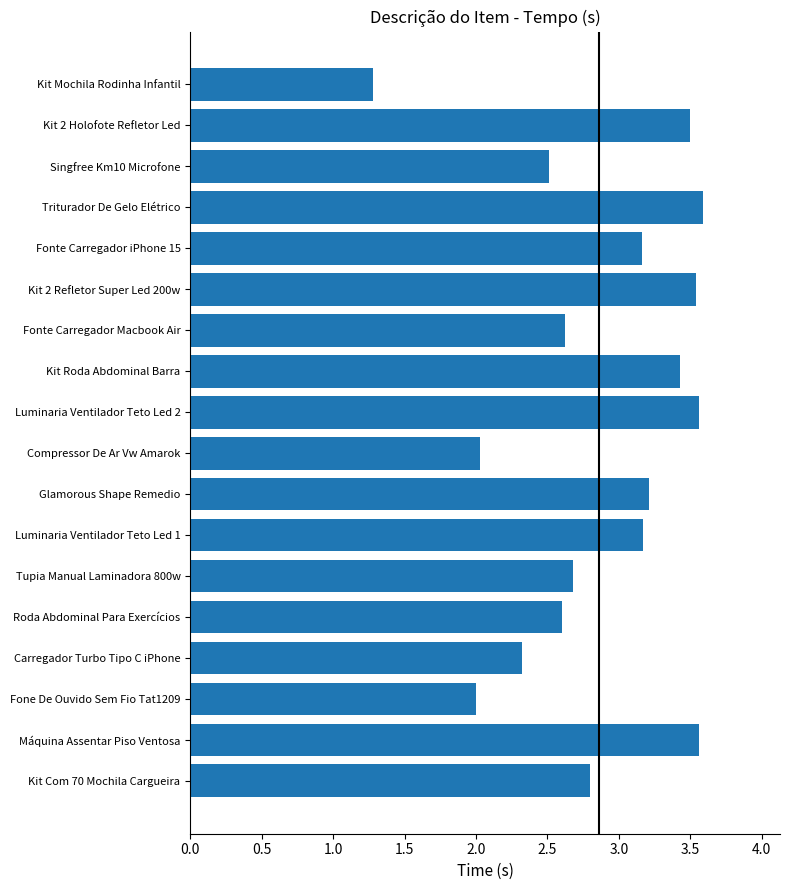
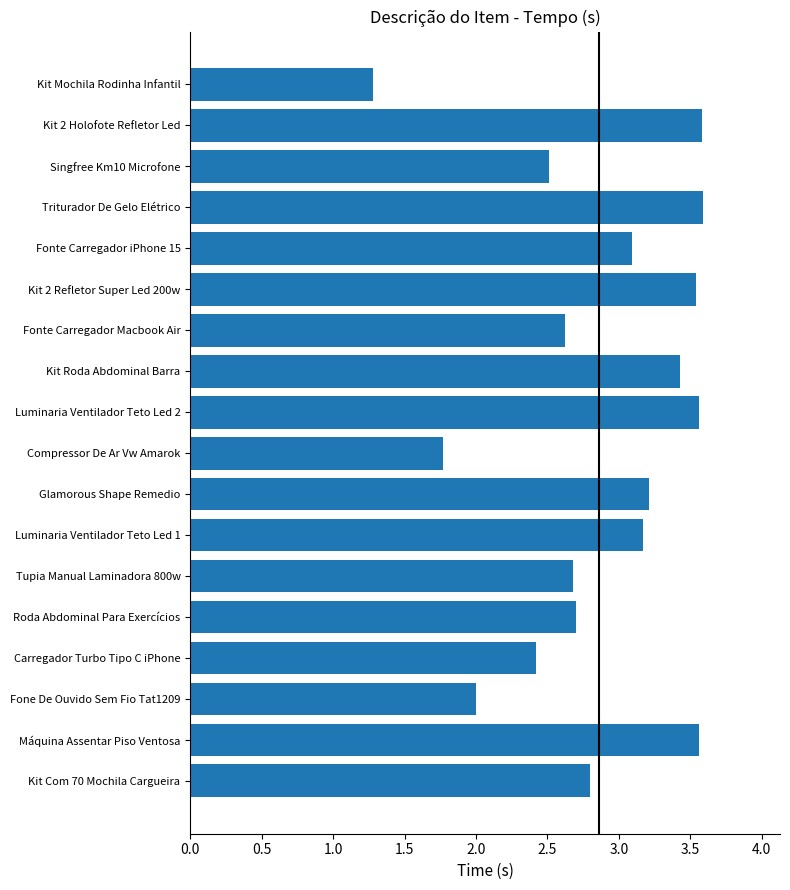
Kit 2 Holofote Refletor Led: 3.50 -> 3.58
Fonte Carregador iPhone 15: 3.16 -> 3.09
Compressor De Ar Vw Amarok: 2.03 -> 1.77
Roda Abdominal Para Exercícios: 2.6 -> 2.7
Carregador Turbo Tipo C iPhone: 2.32 -> 2.42
